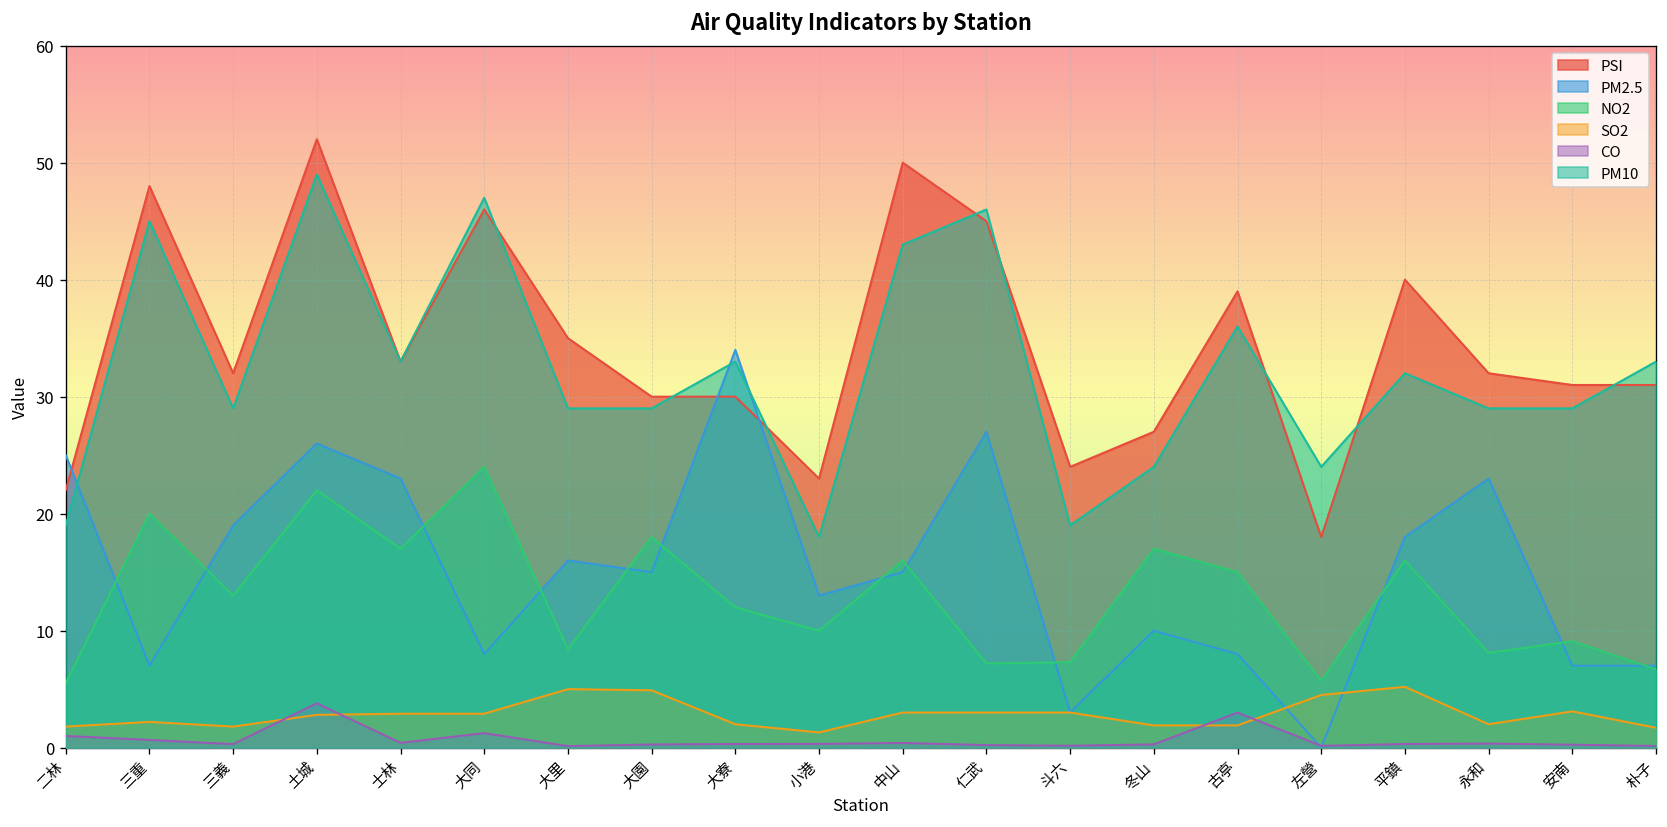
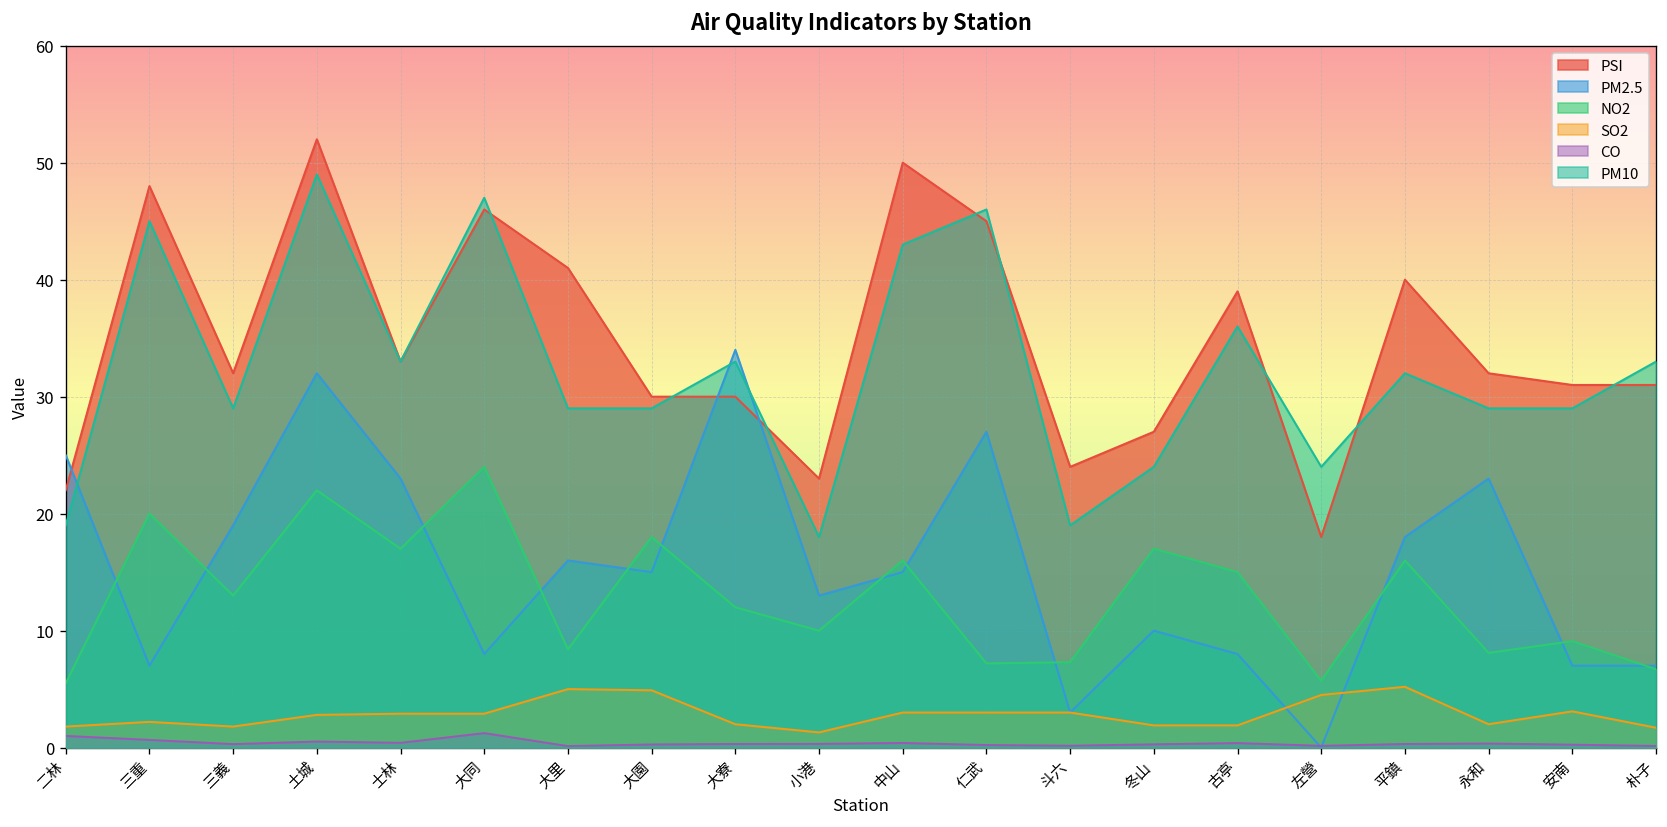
PM2.5, 土城: 26 -> 32
CO, 土城: 4 -> 1
PSI, 大里: 35 -> 41
CO, 古亭: 3 -> 0
